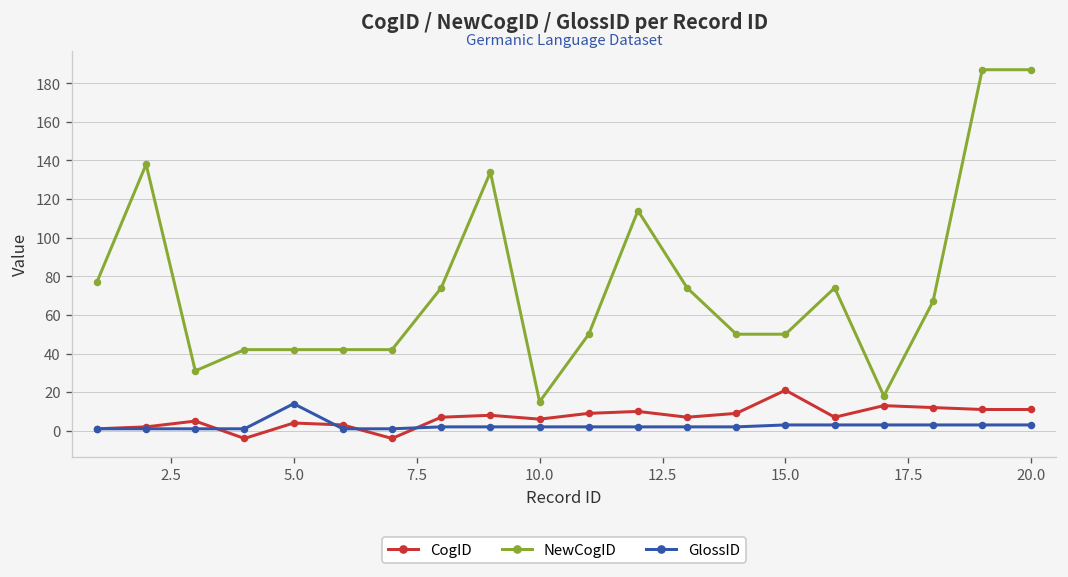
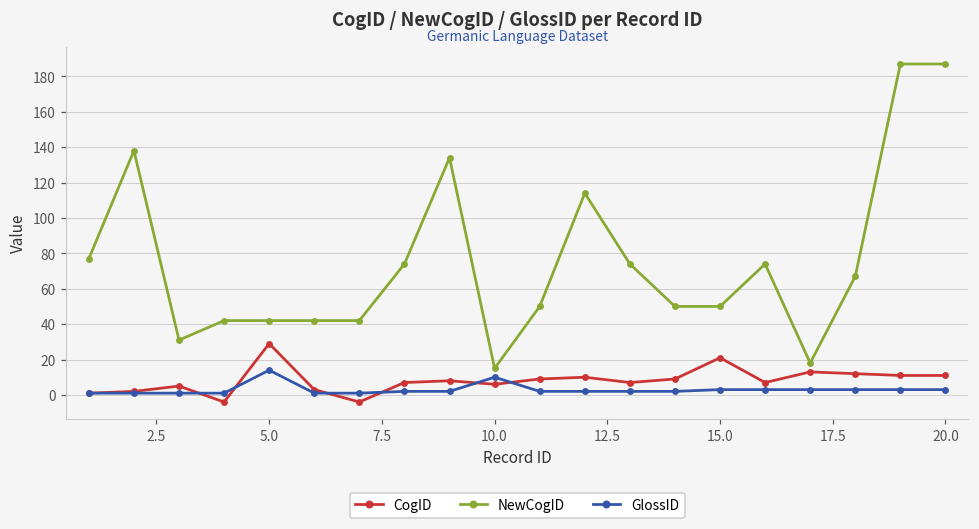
CogID, 5.0: 4 -> 29
GlossID, 10.0: 2 -> 10
